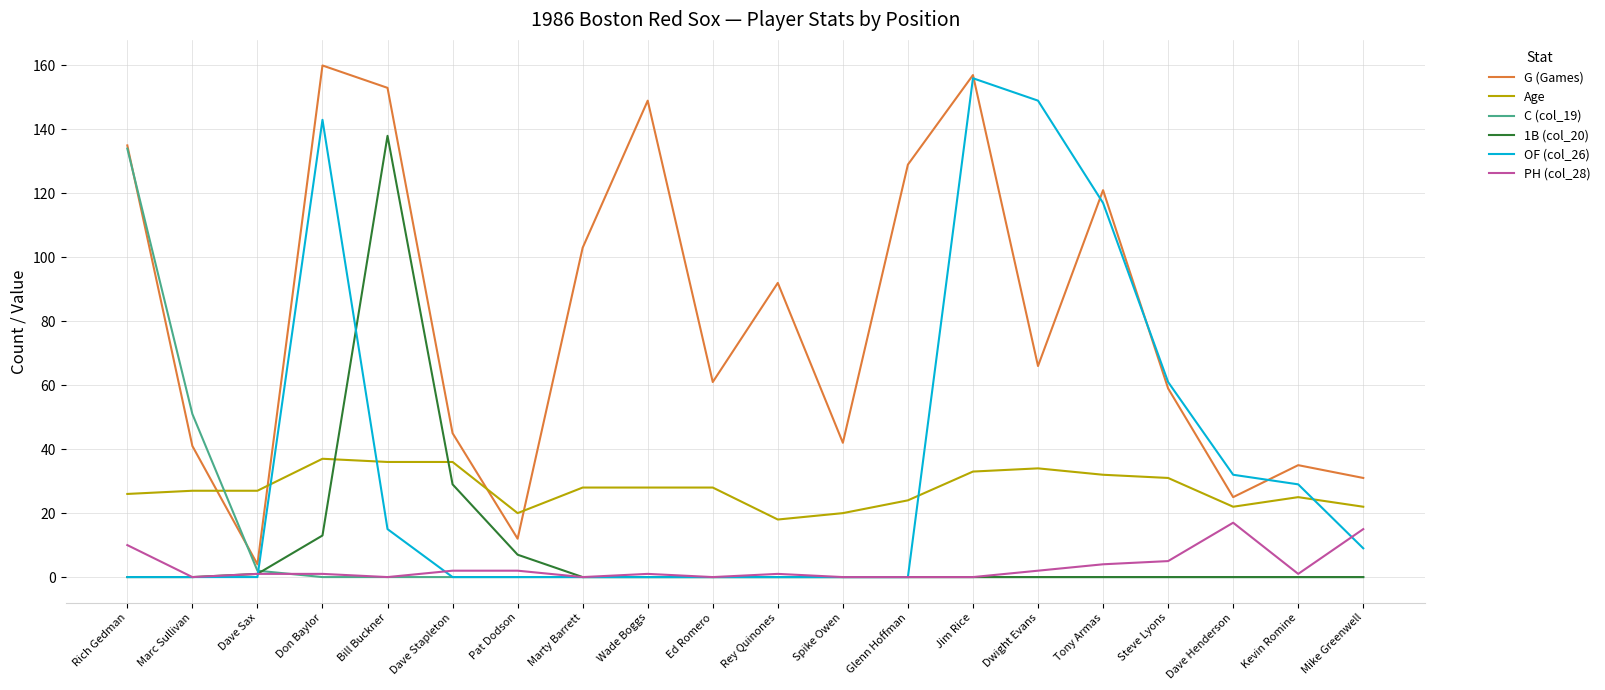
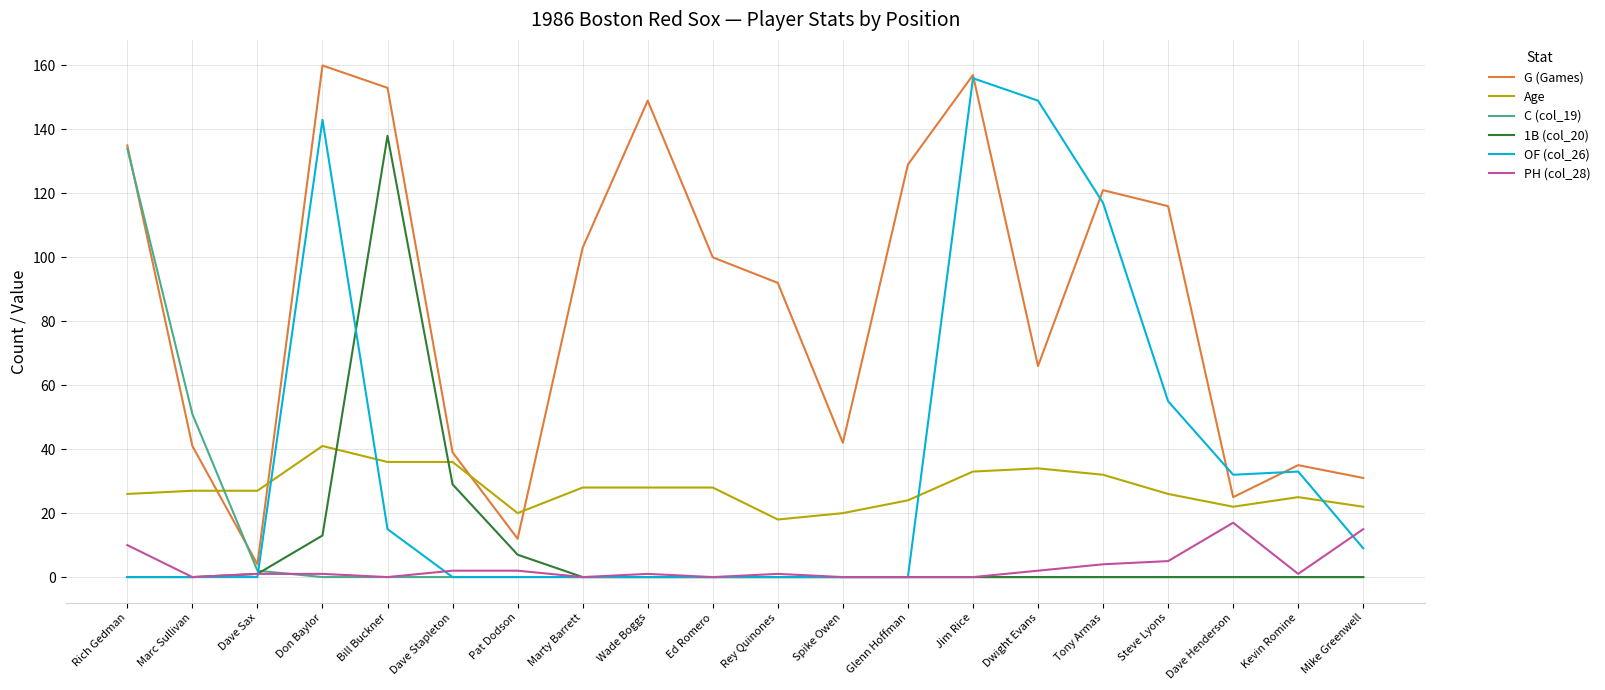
Age, Don Baylor: 37 -> 41
G (Games), Dave Stapleton: 45 -> 39
G (Games), Ed Romero: 61 -> 100
G (Games), Steve Lyons: 59 -> 116
Age, Steve Lyons: 31 -> 26
OF (col_26), Steve Lyons: 61 -> 55
OF (col_26), Kevin Romine: 29 -> 33
